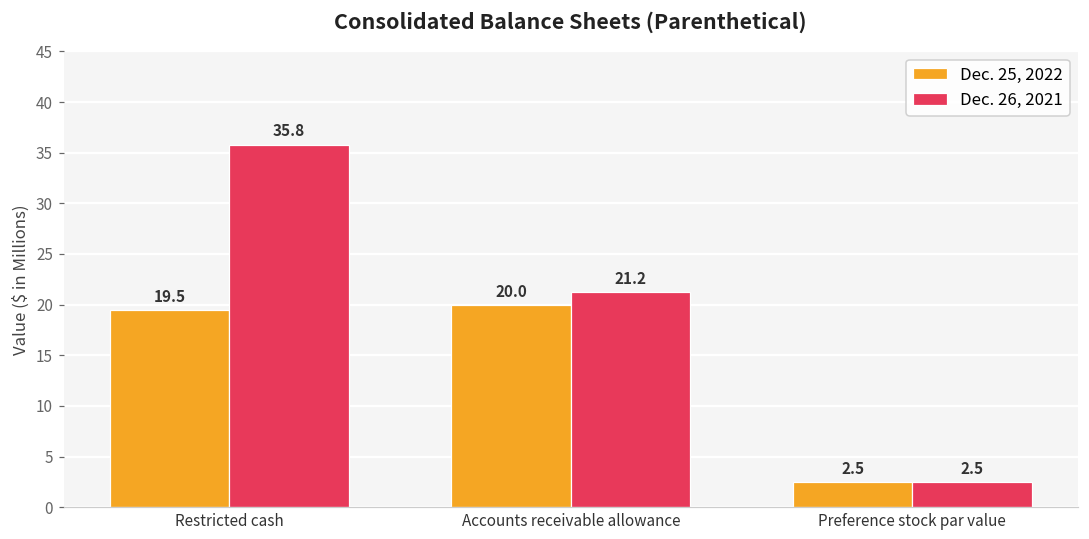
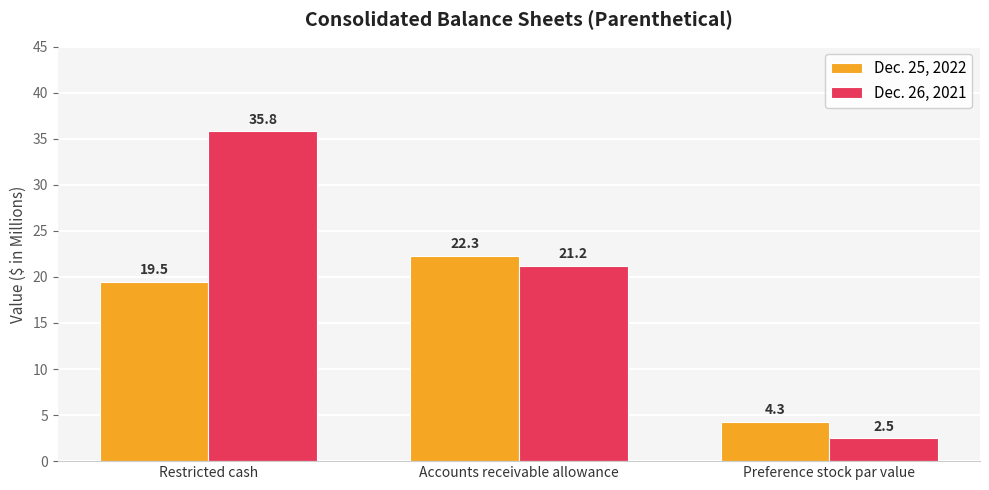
Dec. 25, 2022, Accounts receivable allowance: 20.0 -> 22.3
Dec. 25, 2022, Preference stock par value: 2.5 -> 4.3
